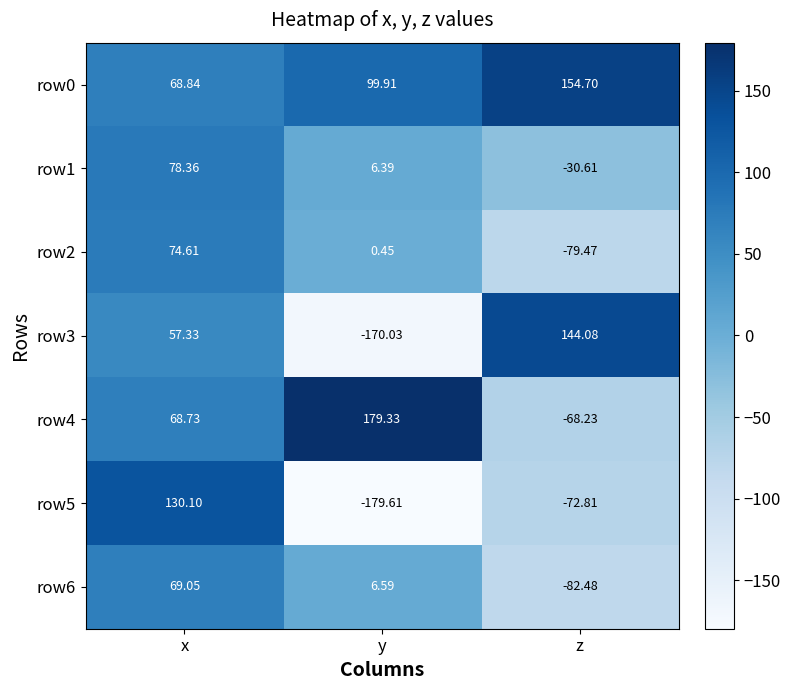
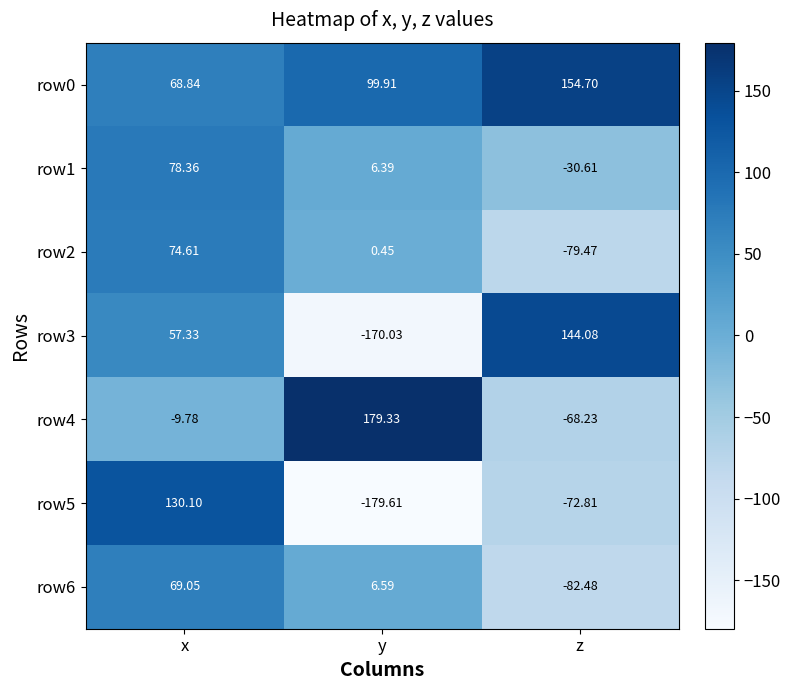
row4, x: 68.73 -> -9.78
